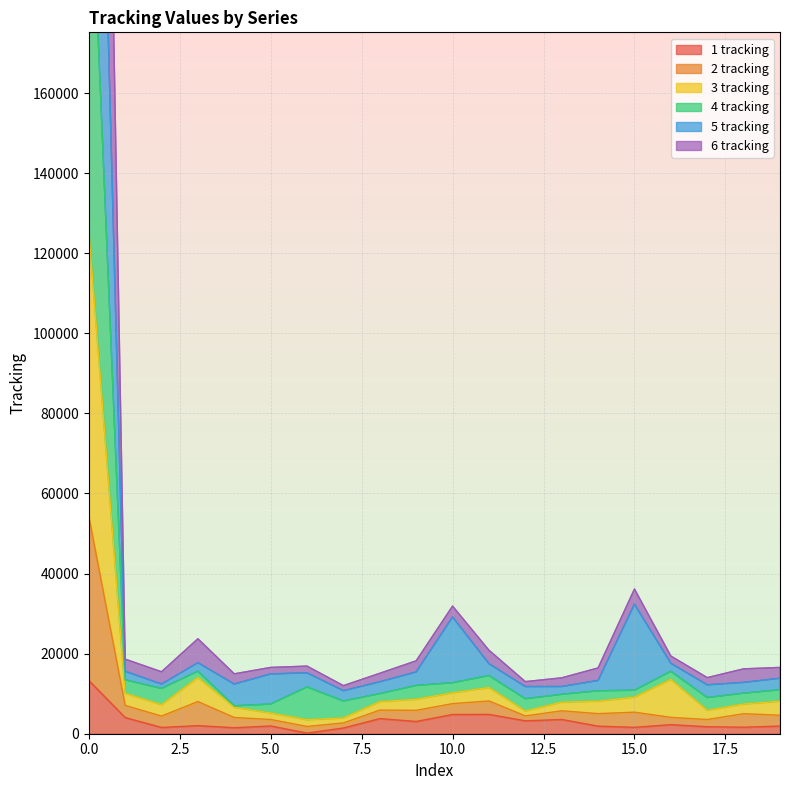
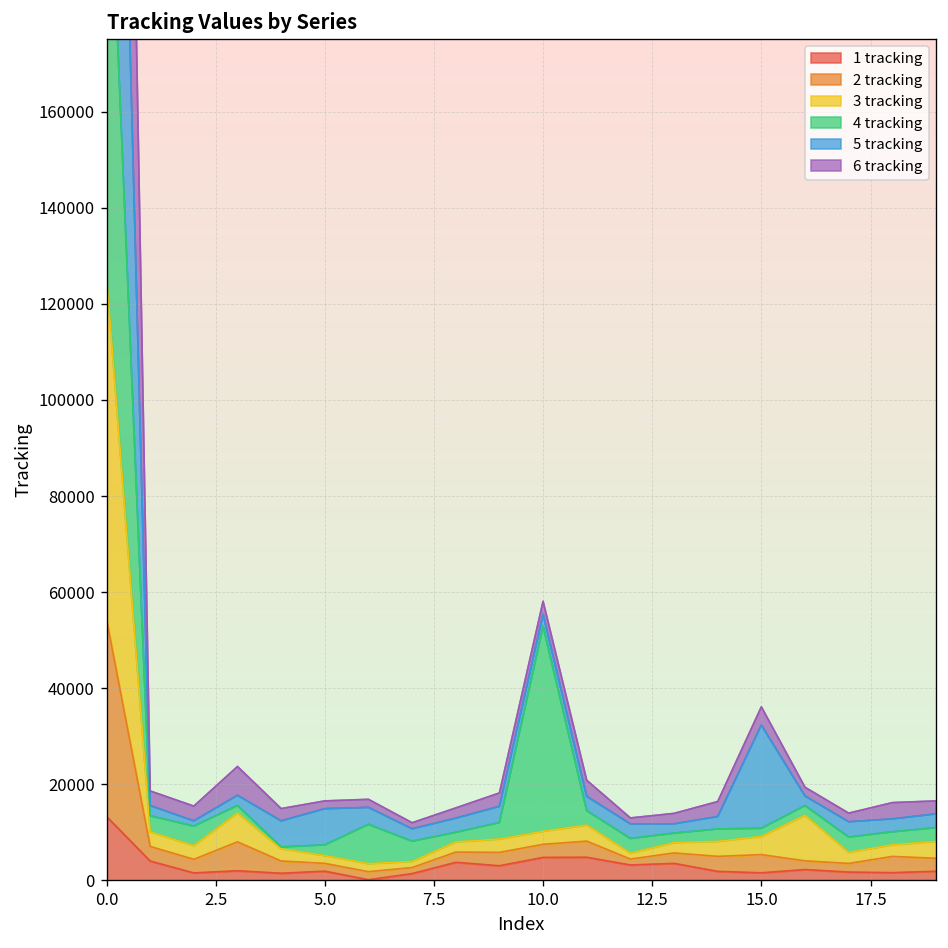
4 tracking, 10.0: 3000 -> 43000
5 tracking, 10.0: 16000 -> 2000
